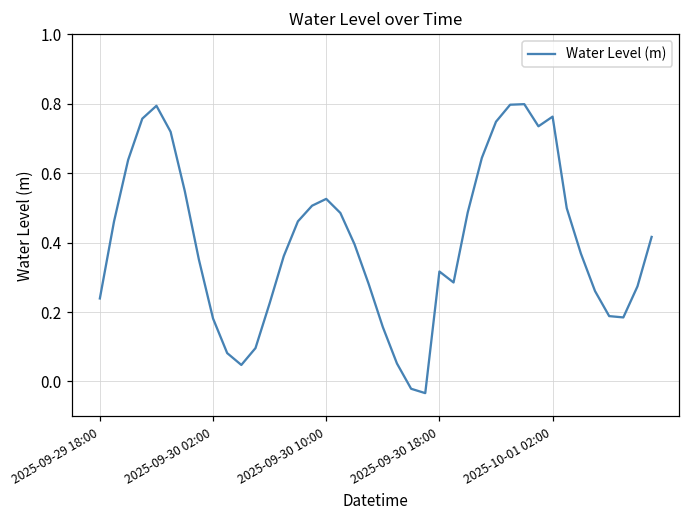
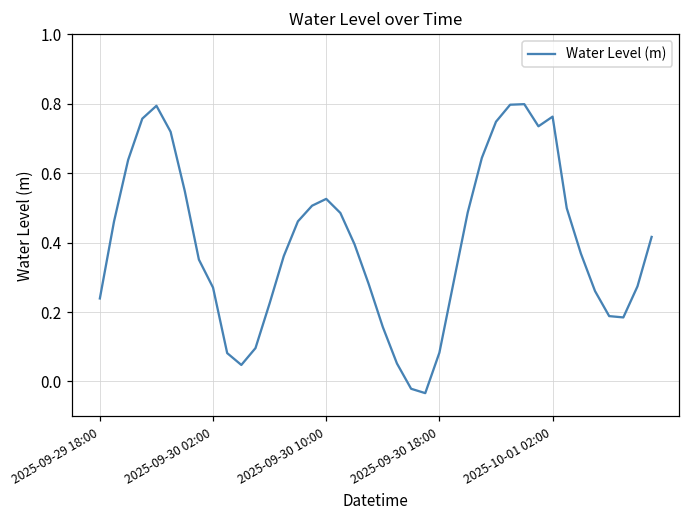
2025-09-30 02:00: 0.18 -> 0.27
2025-09-30 18:00: 0.32 -> 0.08
